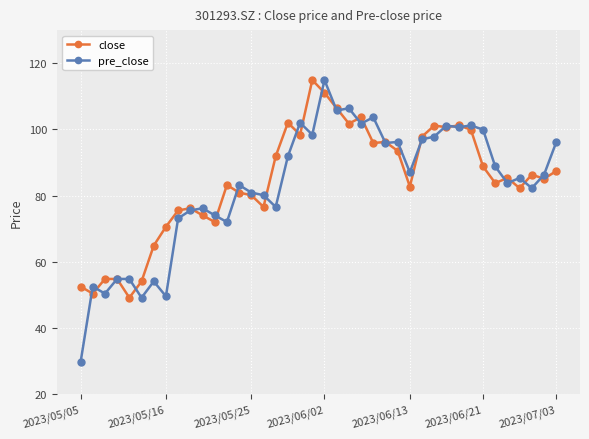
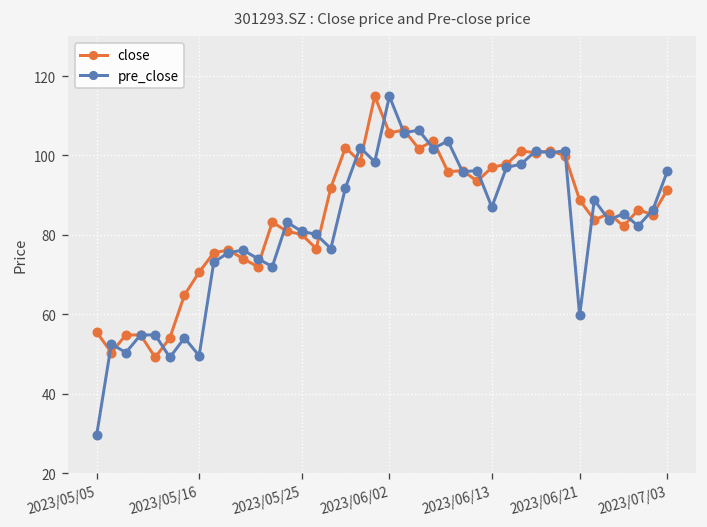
close, 2023/05/05: 53 -> 56
close, 2023/06/02: 111 -> 106
close, 2023/06/13: 83 -> 97
pre_close, 2023/06/21: 100 -> 60
close, 2023/07/03: 87 -> 91
